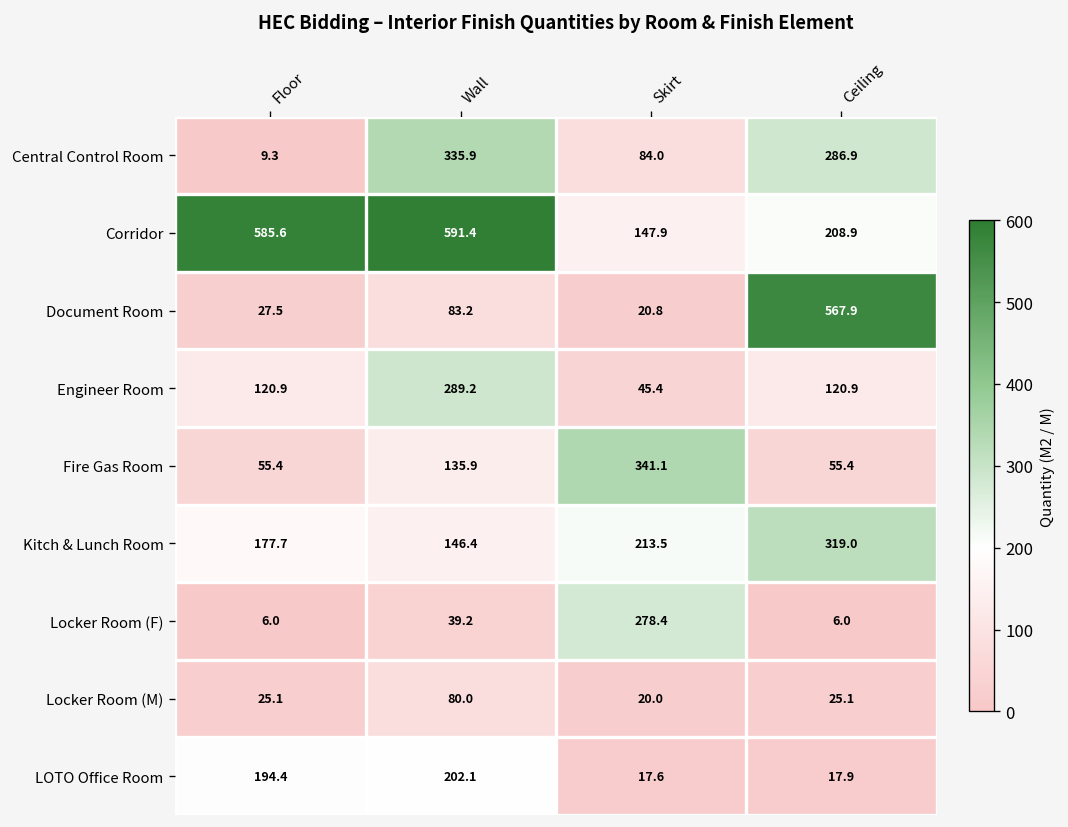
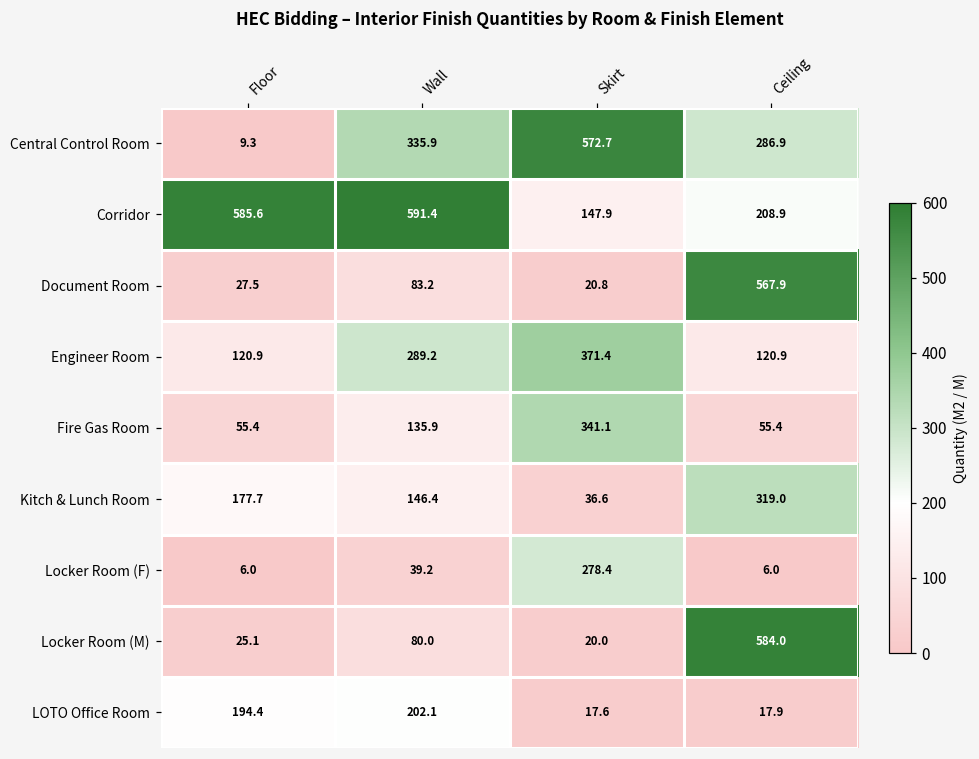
Central Control Room, Skirt: 84.0 -> 572.7
Engineer Room, Skirt: 45.4 -> 371.4
Kitch & Lunch Room, Skirt: 213.5 -> 36.6
Locker Room (M), Ceiling: 25.1 -> 584.0
